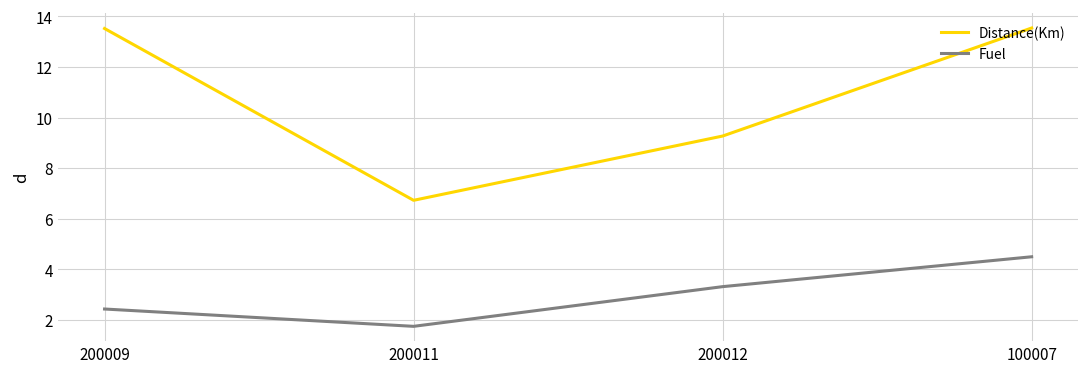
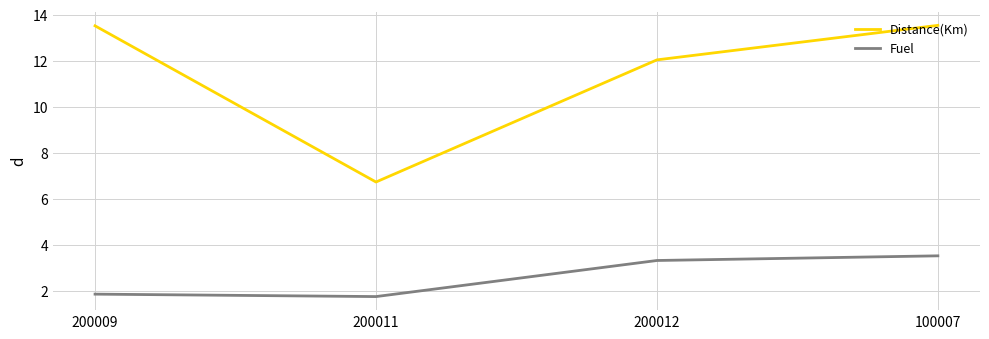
Fuel, 200009: 2.4 -> 1.9
Distance(Km), 200012: 9.3 -> 12.0
Fuel, 100007: 4.5 -> 3.5
